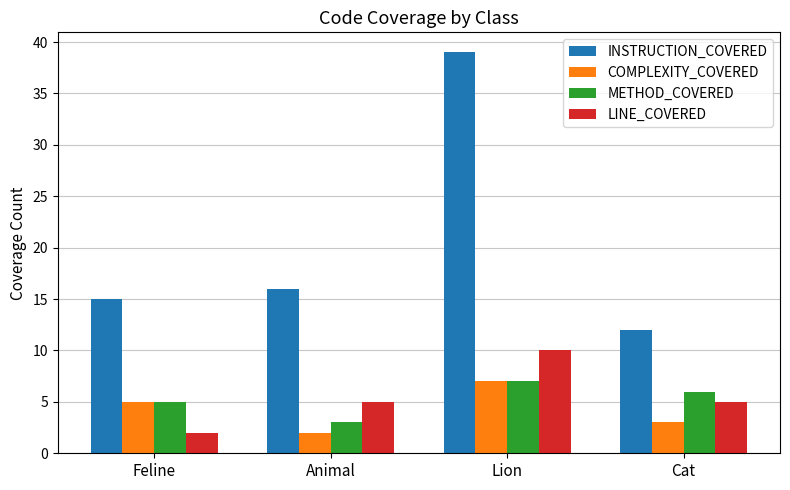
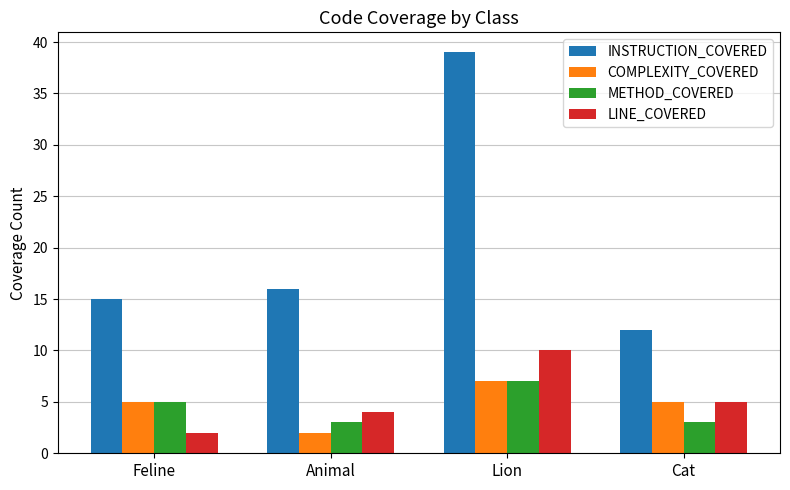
LINE_COVERED, Animal: 5 -> 4
COMPLEXITY_COVERED, Cat: 3 -> 5
METHOD_COVERED, Cat: 6 -> 3
